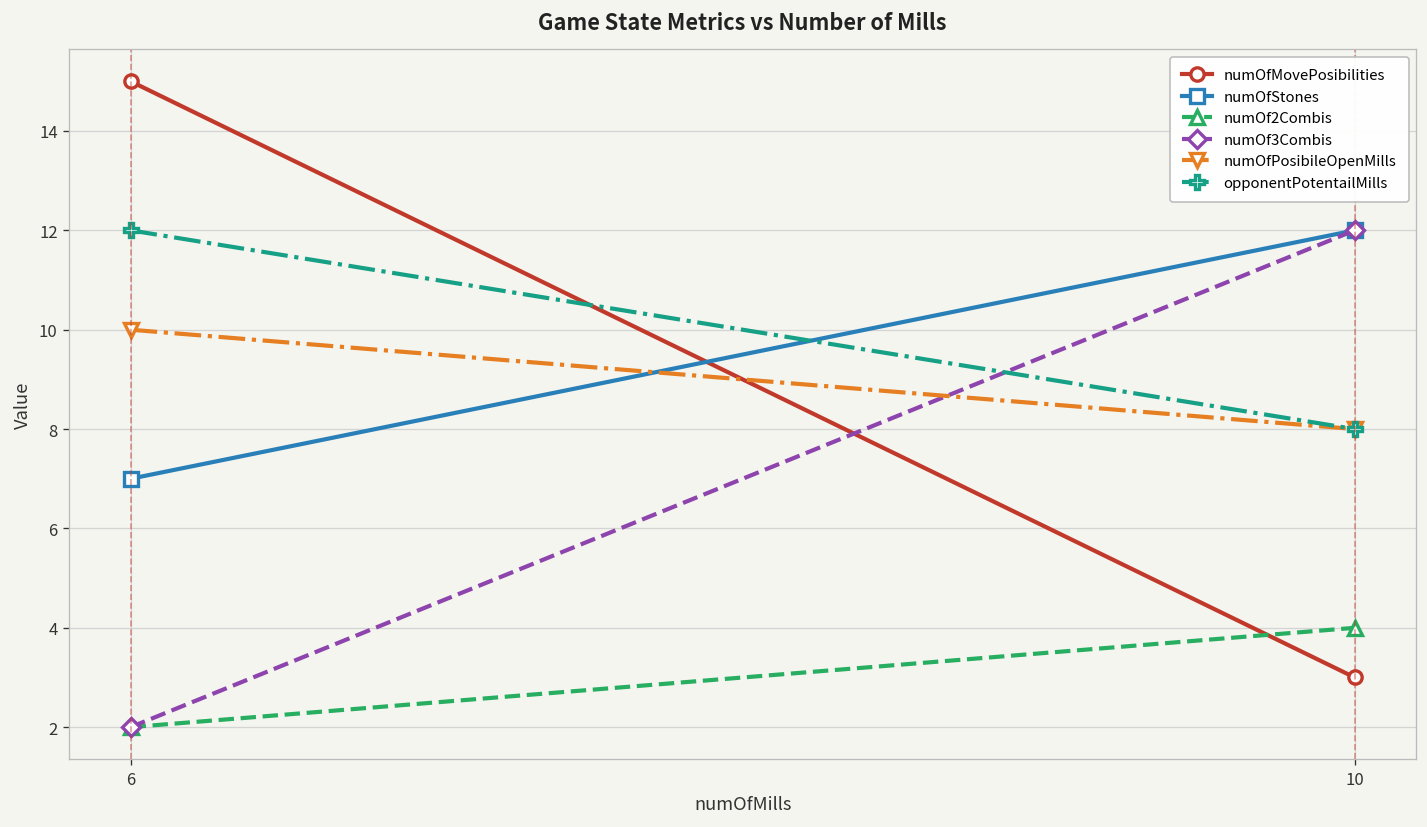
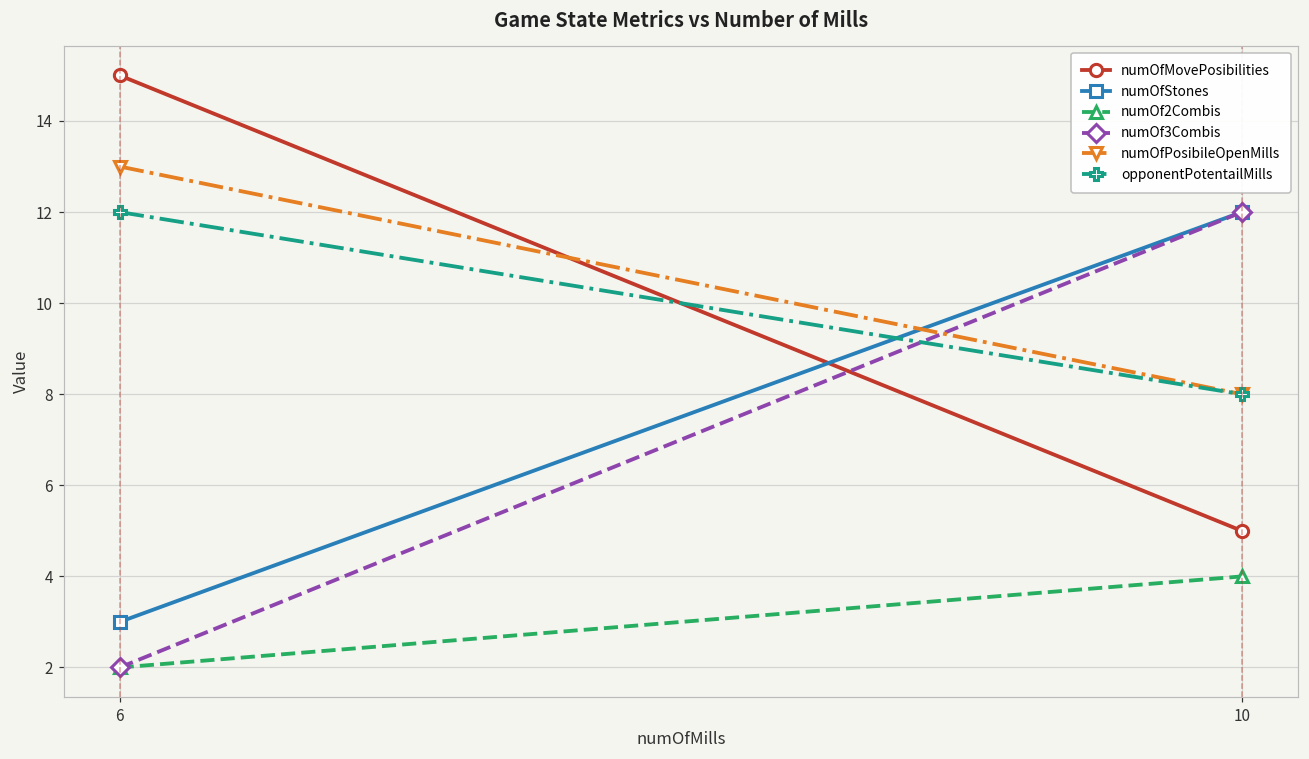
numOfStones, 6: 7 -> 3
numOfPosibileOpenMills, 6: 10 -> 13
numOfMovePosibilities, 10: 3 -> 5
